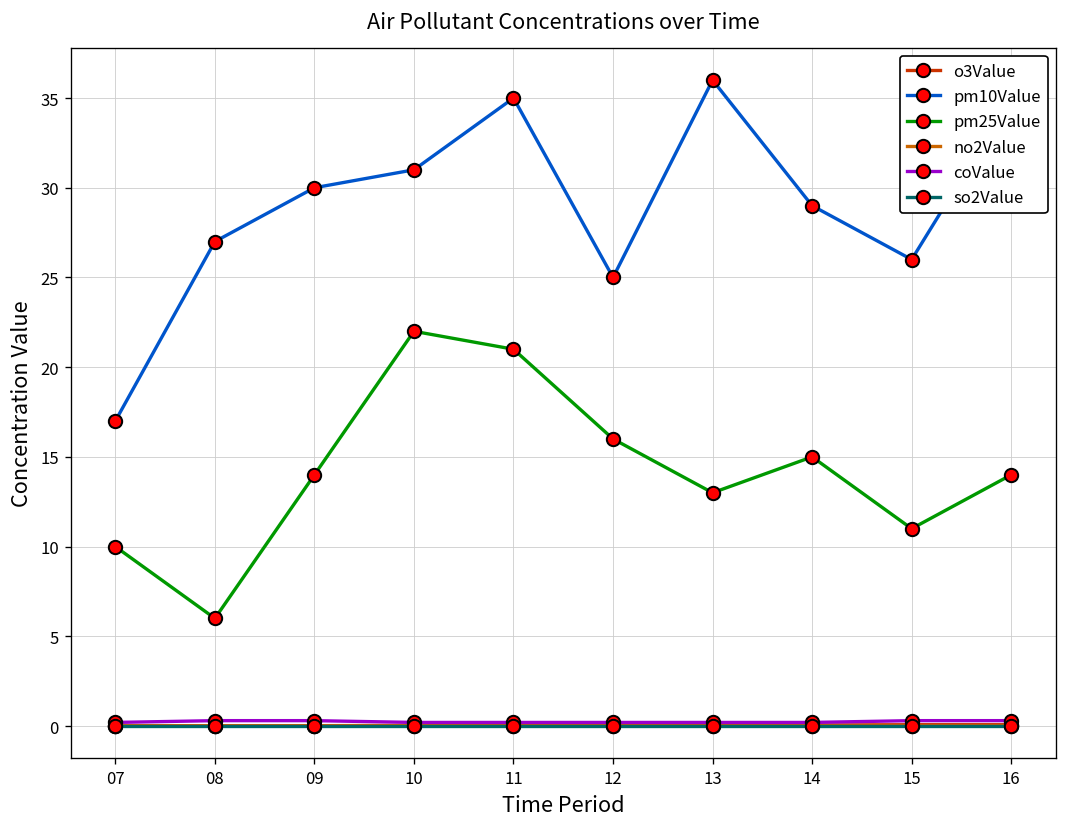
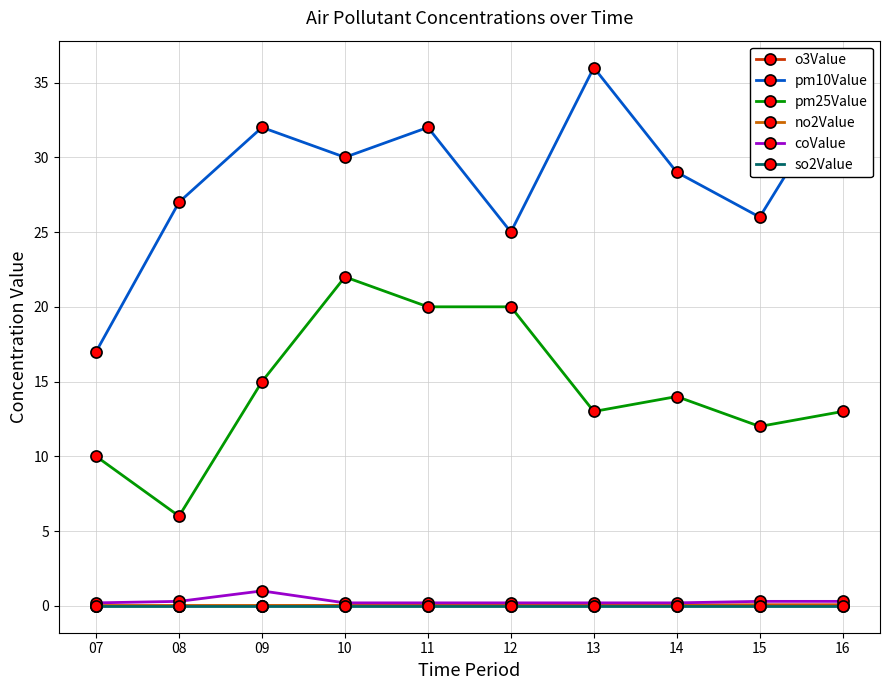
pm10Value, 09: 30 -> 32
pm25Value, 09: 14 -> 15
coValue, 09: 0.3 -> 1.0
pm10Value, 10: 31 -> 30
pm10Value, 11: 35 -> 32
pm25Value, 11: 21 -> 20
pm25Value, 12: 16 -> 20
pm25Value, 14: 15 -> 14
pm25Value, 15: 11 -> 12
pm25Value, 16: 14 -> 13
